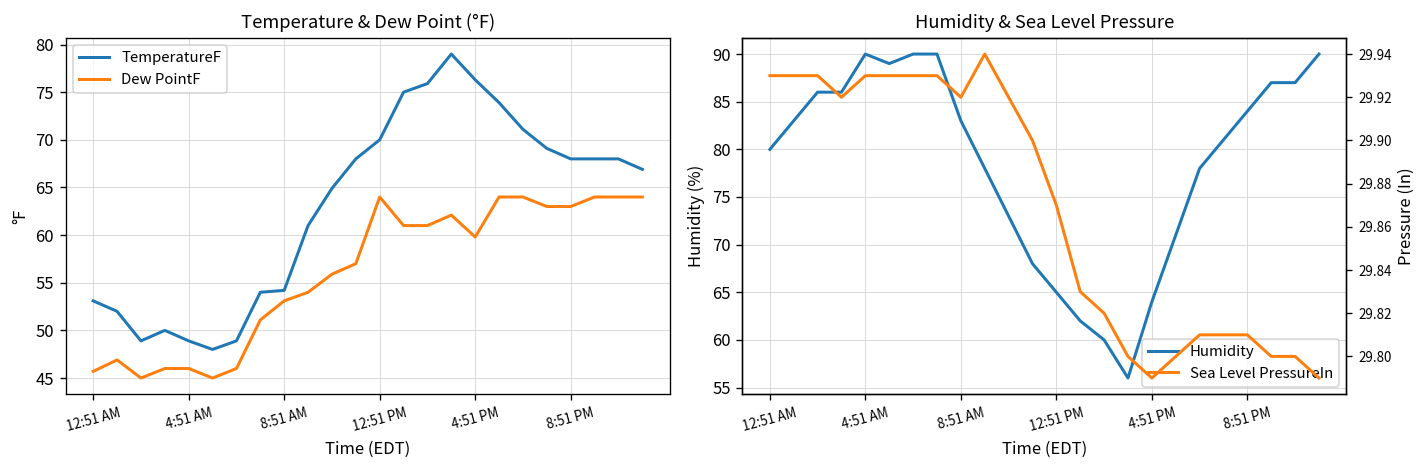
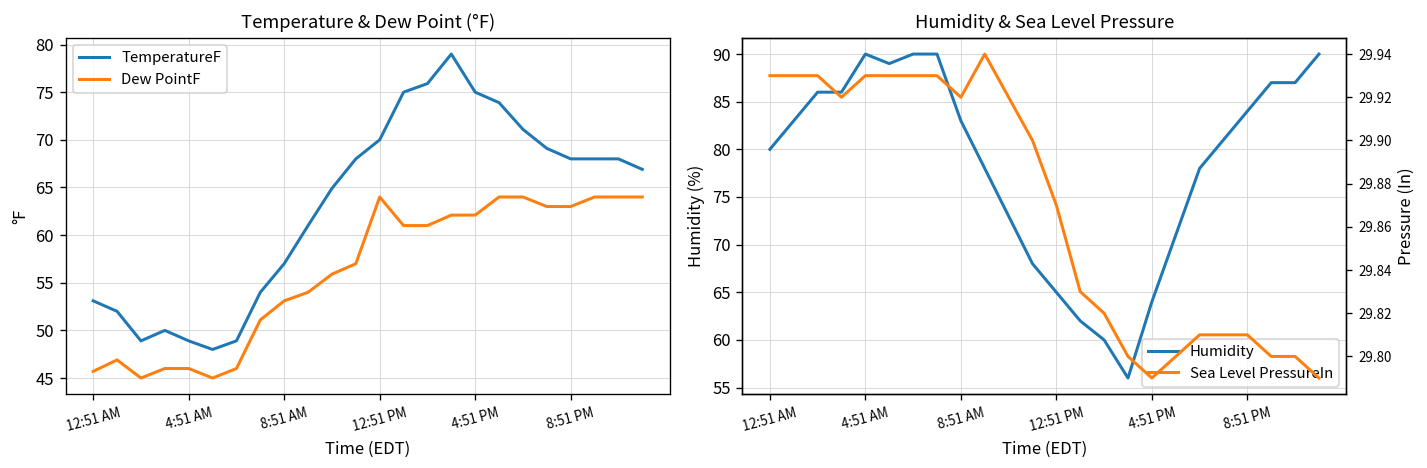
Temperature & Dew Point (°F), TemperatureF, 8:51 AM: 54 -> 57
Temperature & Dew Point (°F), TemperatureF, 4:51 PM: 76 -> 75
Temperature & Dew Point (°F), Dew PointF, 4:51 PM: 60 -> 62
